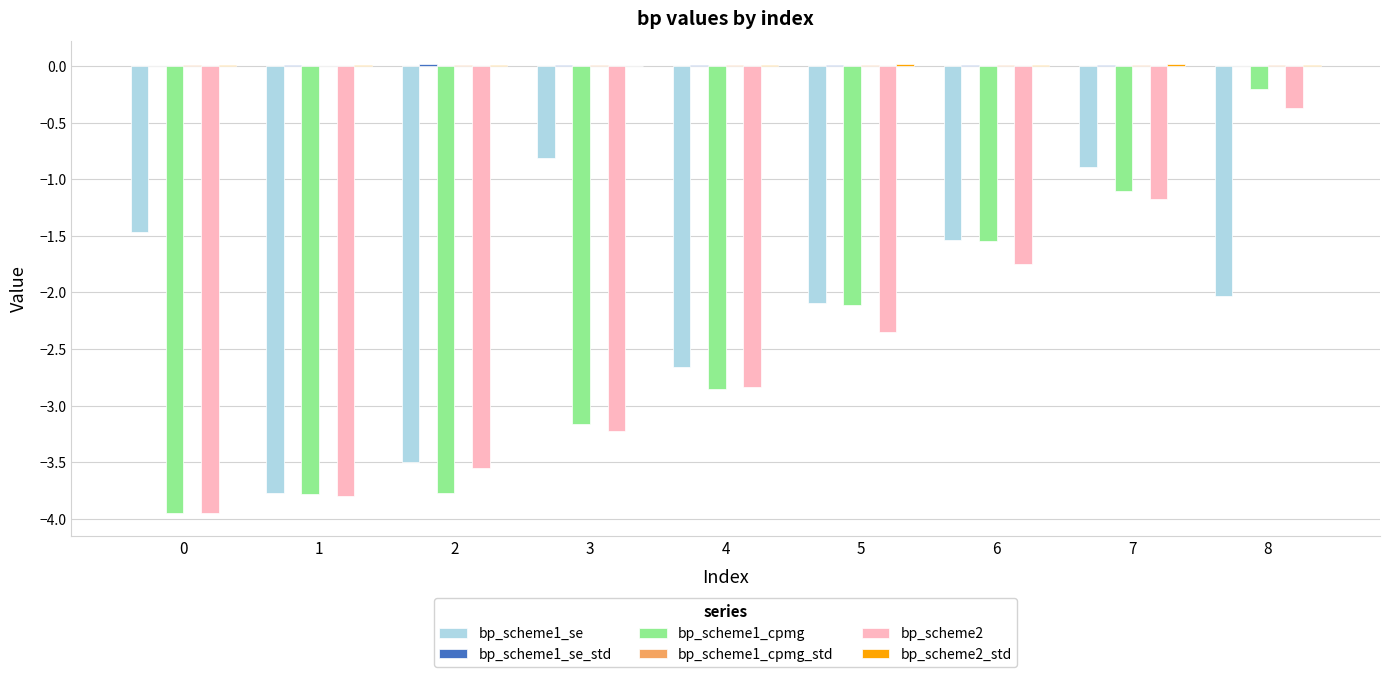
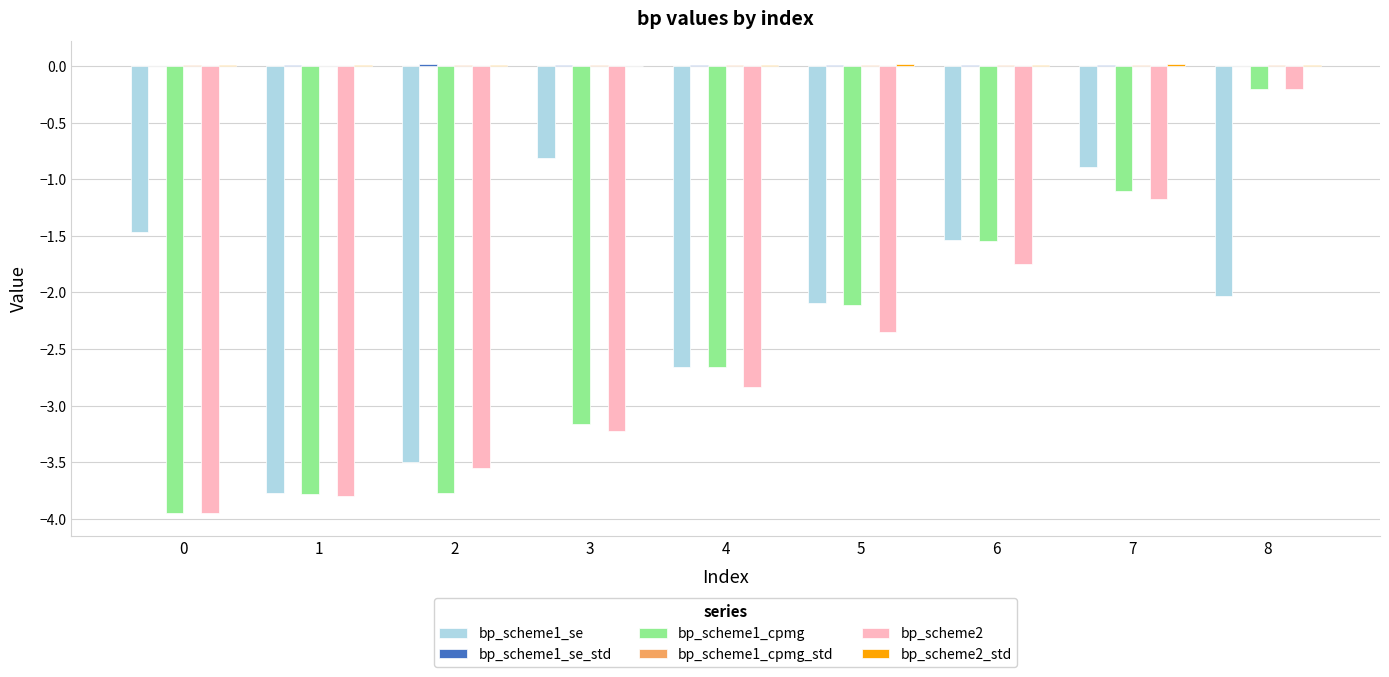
bp_scheme1_cpmg, 4: -2.85 -> -2.66
bp_scheme2, 8: -0.37 -> -0.21
